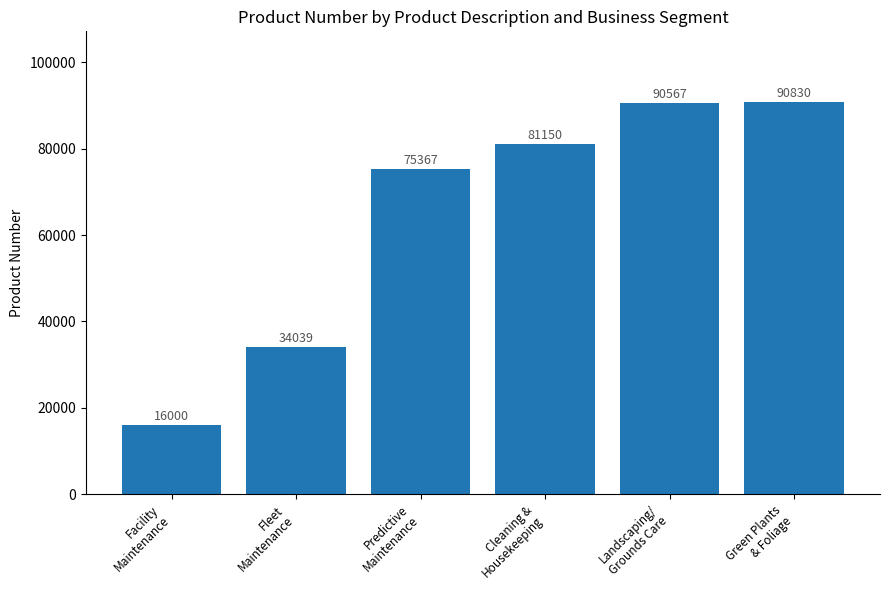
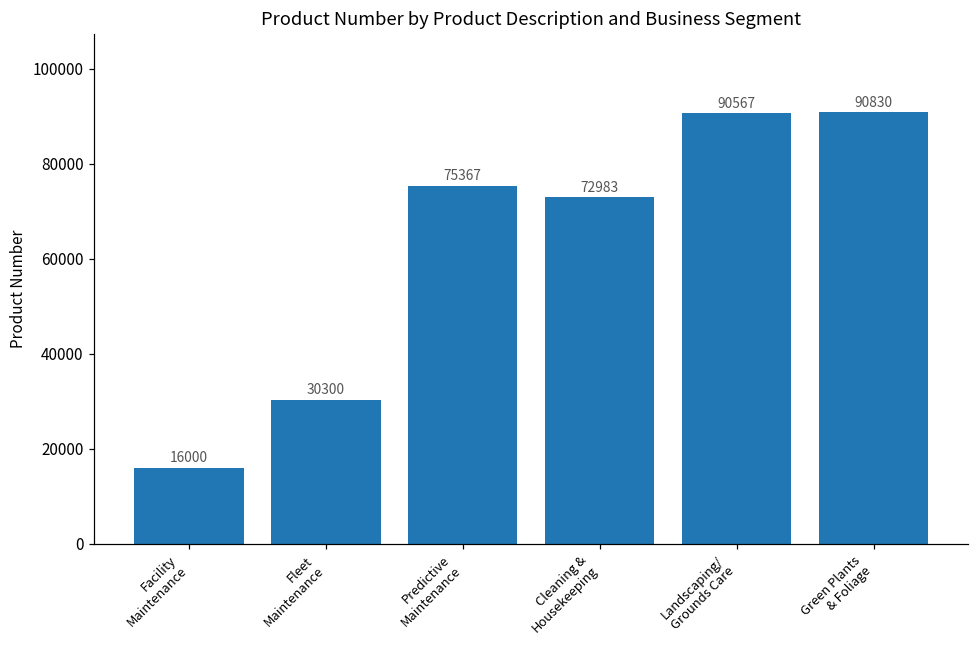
Fleet Maintenance: 34039 -> 30300
Cleaning & Housekeeping: 81150 -> 72983
